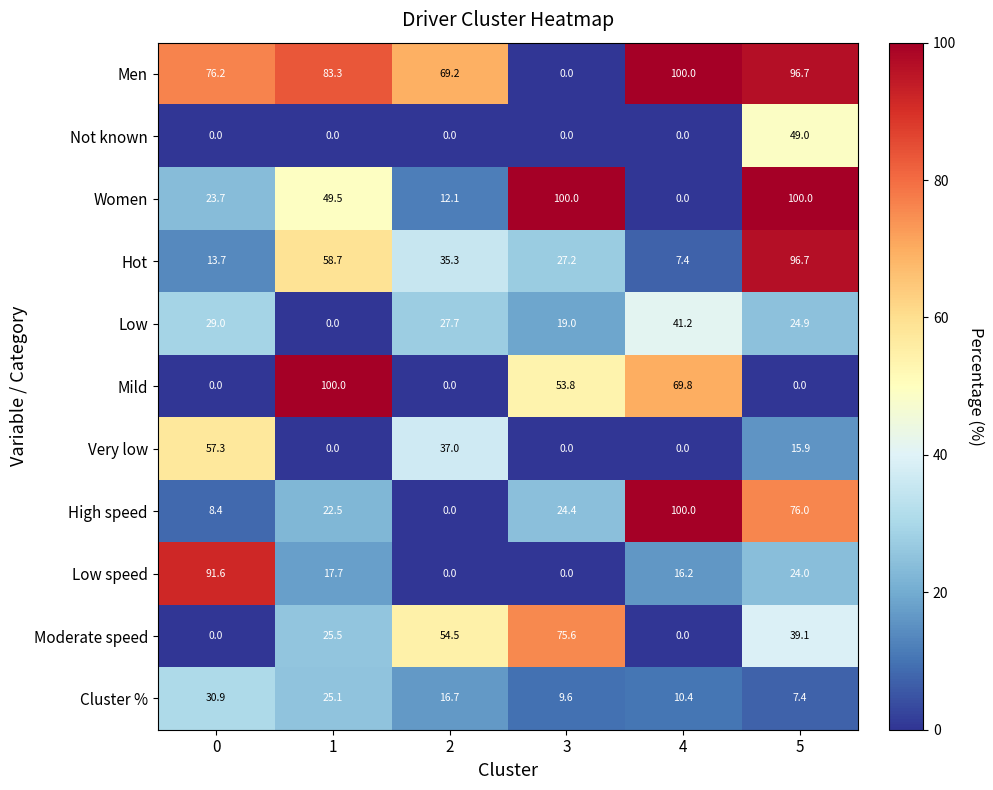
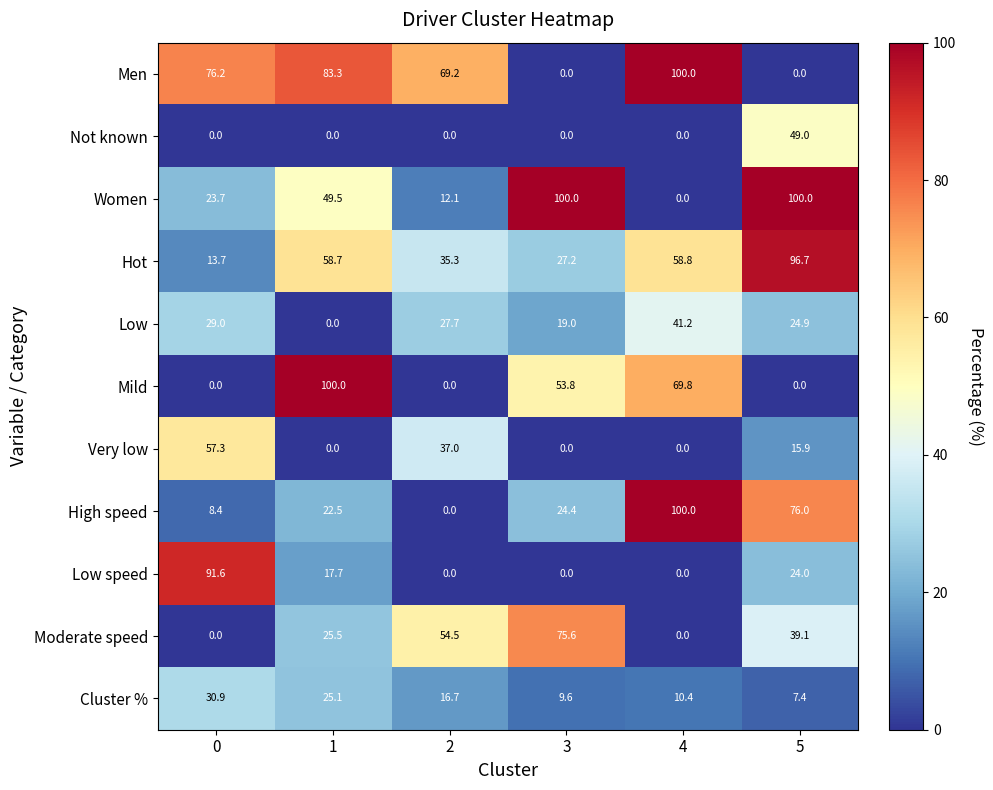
Men, 5: 96.7 -> 0.0
Hot, 4: 7.4 -> 58.8
Low speed, 4: 16.2 -> 0.0
